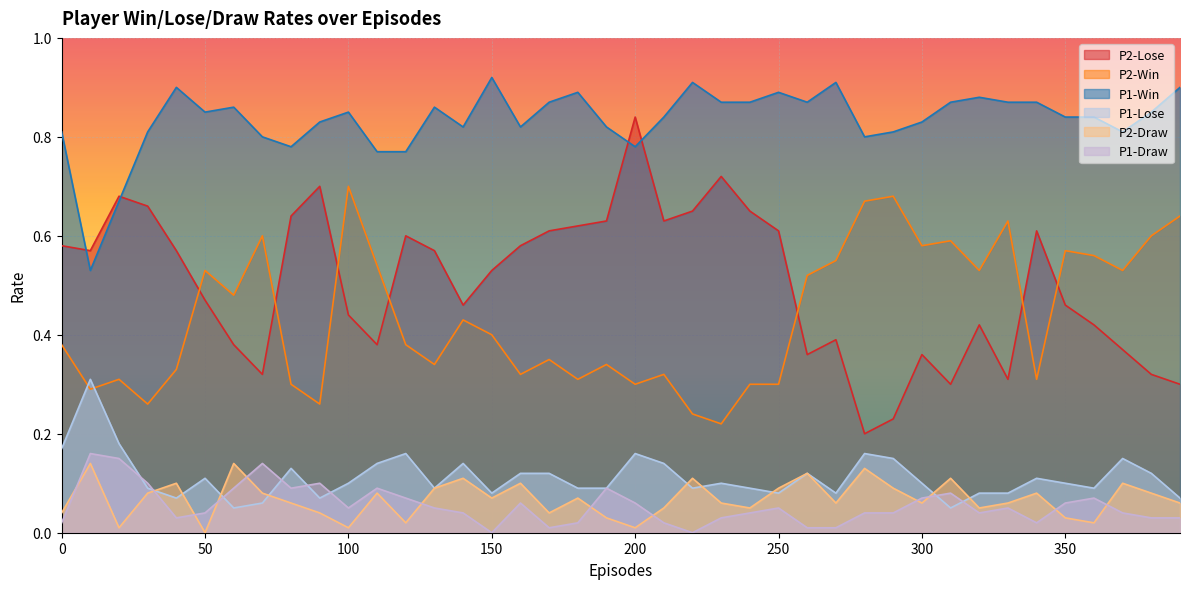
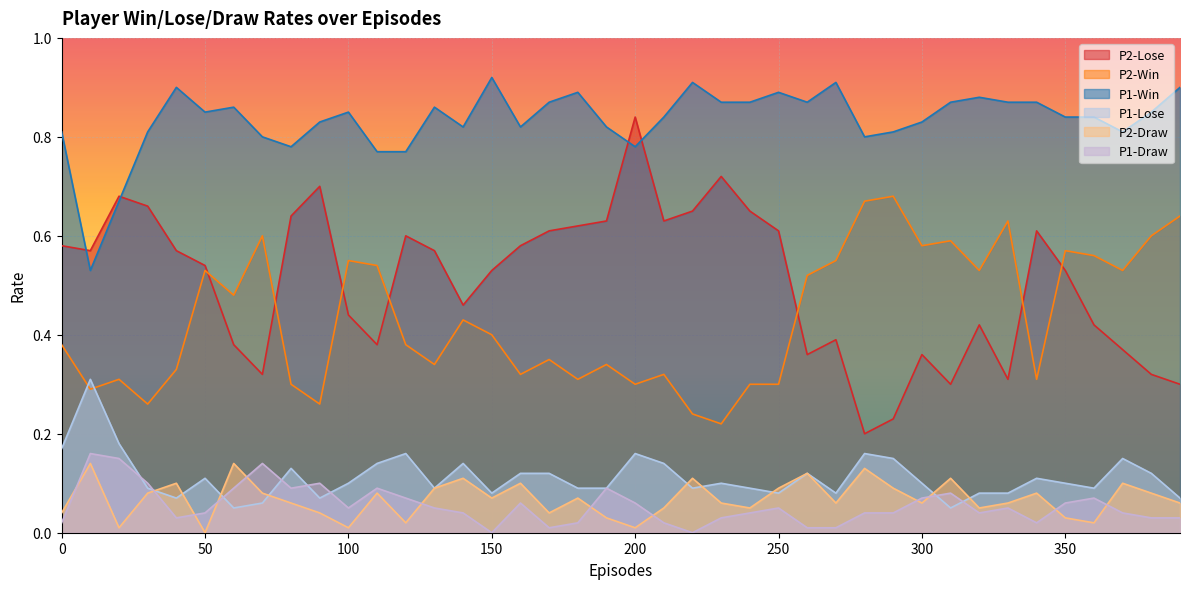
P2-Lose, 50: 0.47 -> 0.54
P2-Win, 100: 0.70 -> 0.55
P2-Lose, 350: 0.46 -> 0.53
